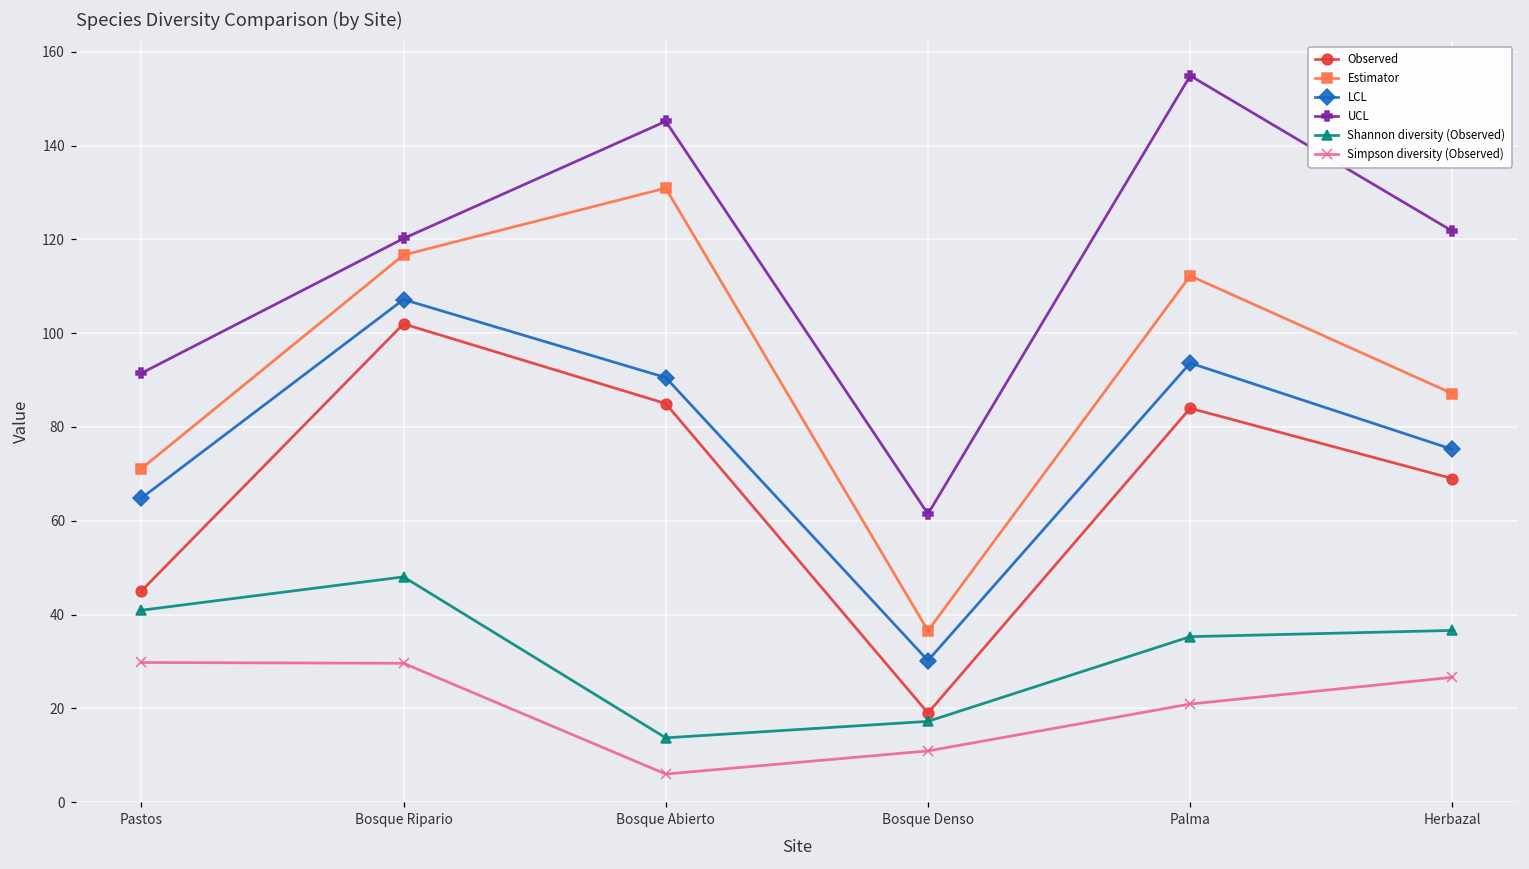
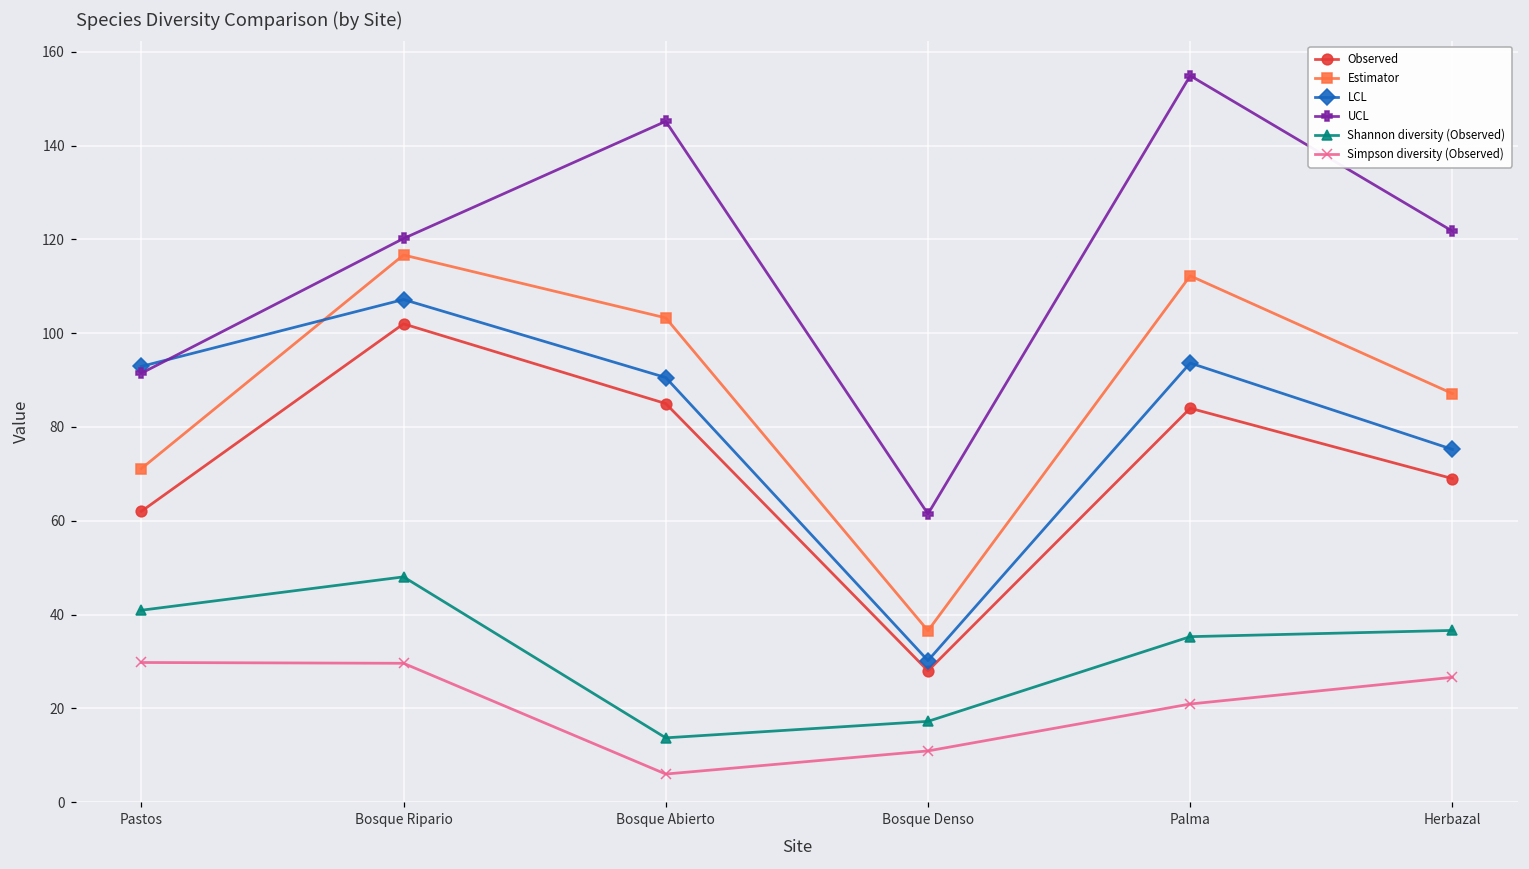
Observed, Pastos: 45 -> 62
LCL, Pastos: 65 -> 93
Estimator, Bosque Abierto: 131 -> 103
Observed, Bosque Denso: 19 -> 28
